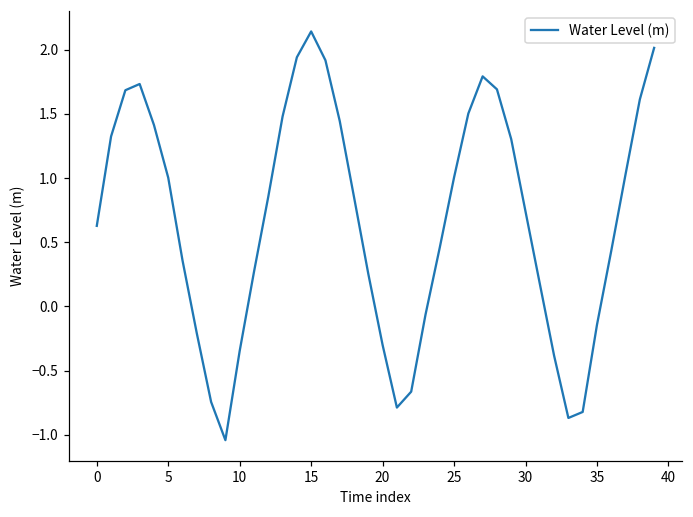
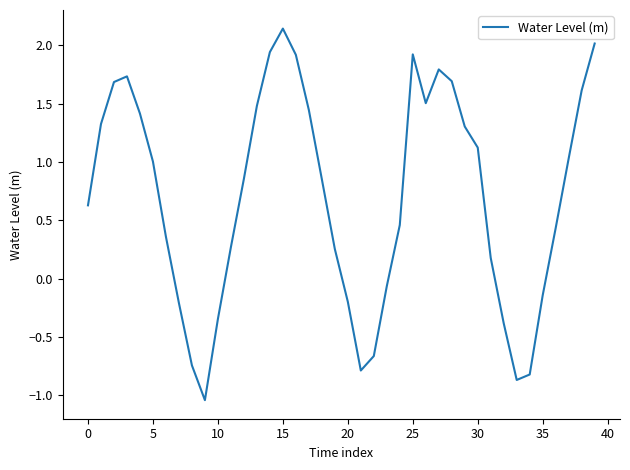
20: -0.30 -> -0.20
25: 1.00 -> 1.92
30: 0.74 -> 1.12
